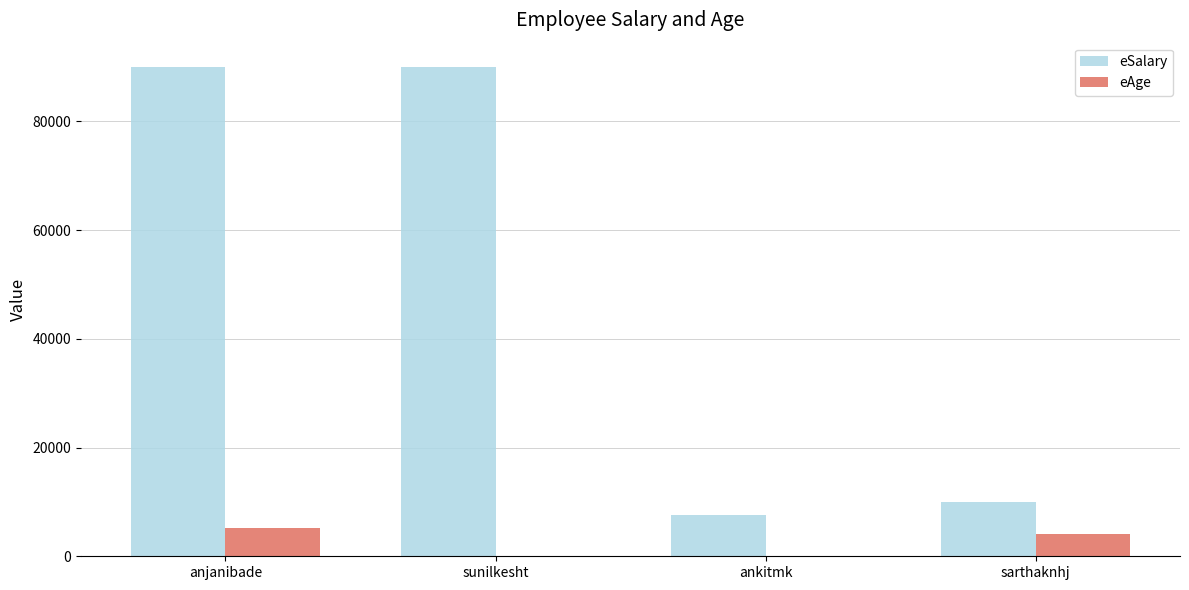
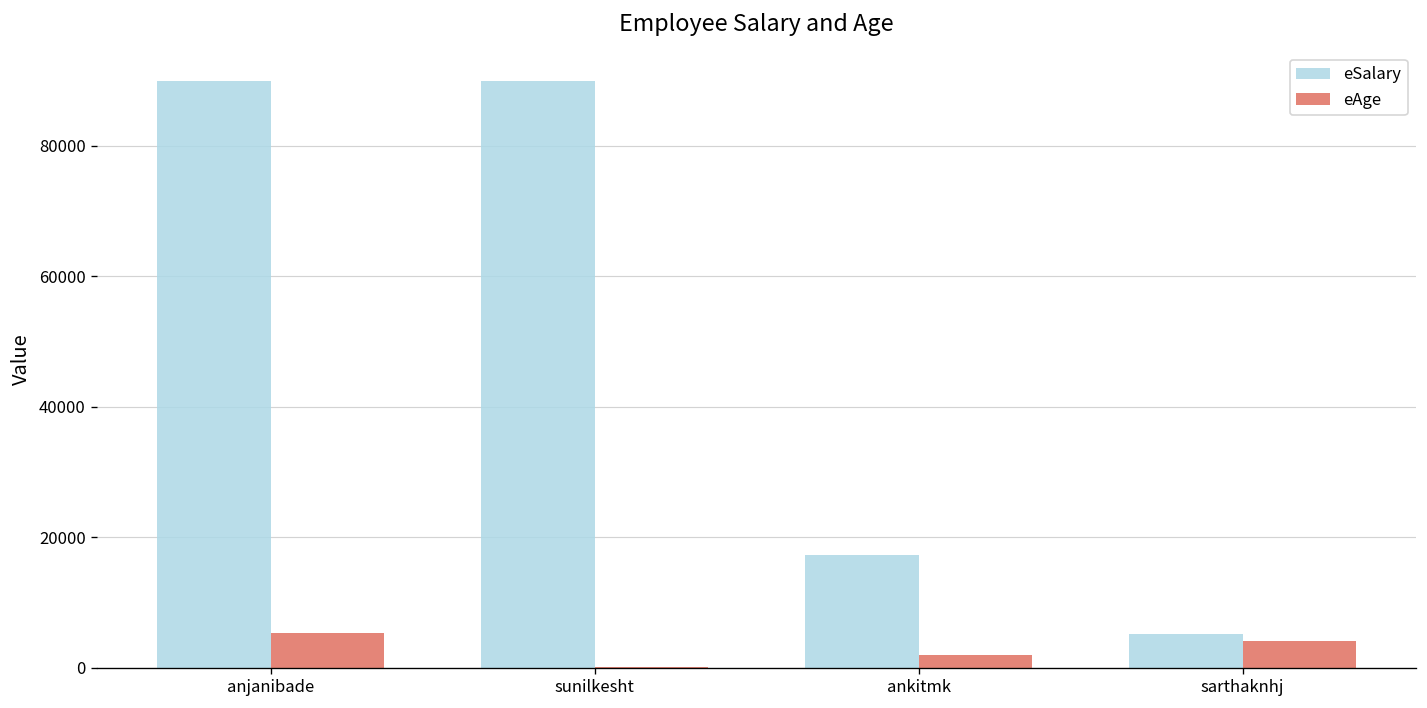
eSalary, ankitmk: 8000 -> 17000
eAge, ankitmk: 0 -> 2000
eSalary, sarthaknhj: 10000 -> 5000
